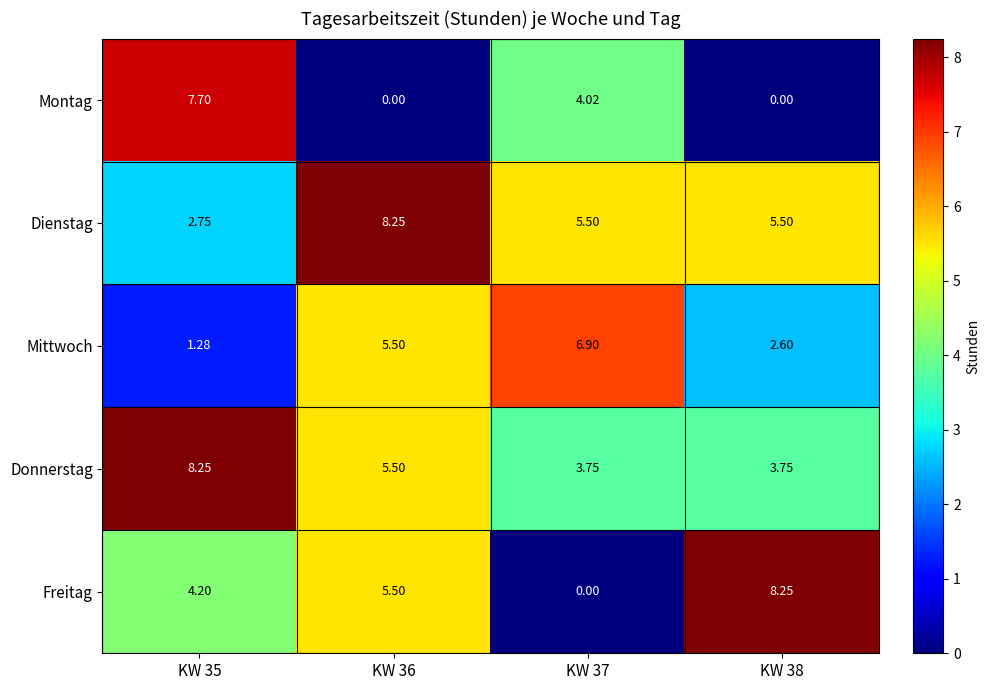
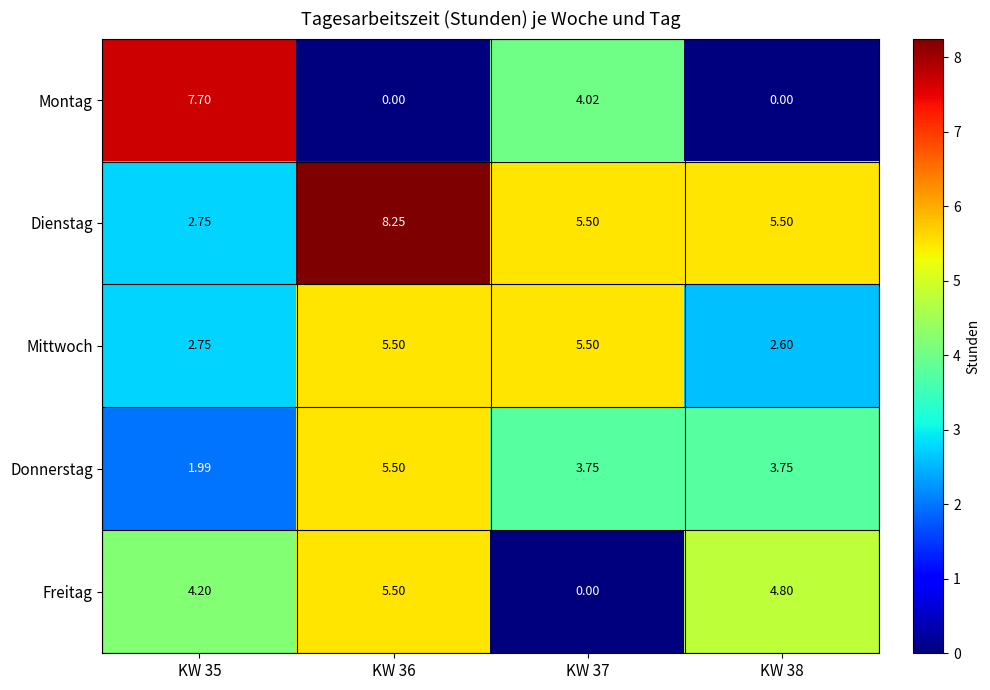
Mittwoch, KW 35: 1.28 -> 2.75
Mittwoch, KW 37: 6.90 -> 5.50
Donnerstag, KW 35: 8.25 -> 1.99
Freitag, KW 38: 8.25 -> 4.80
